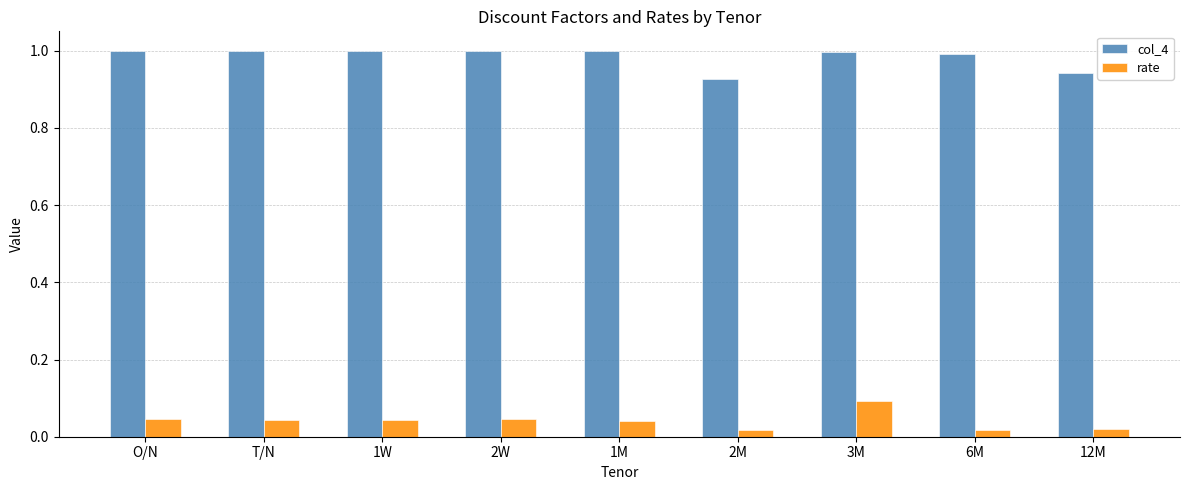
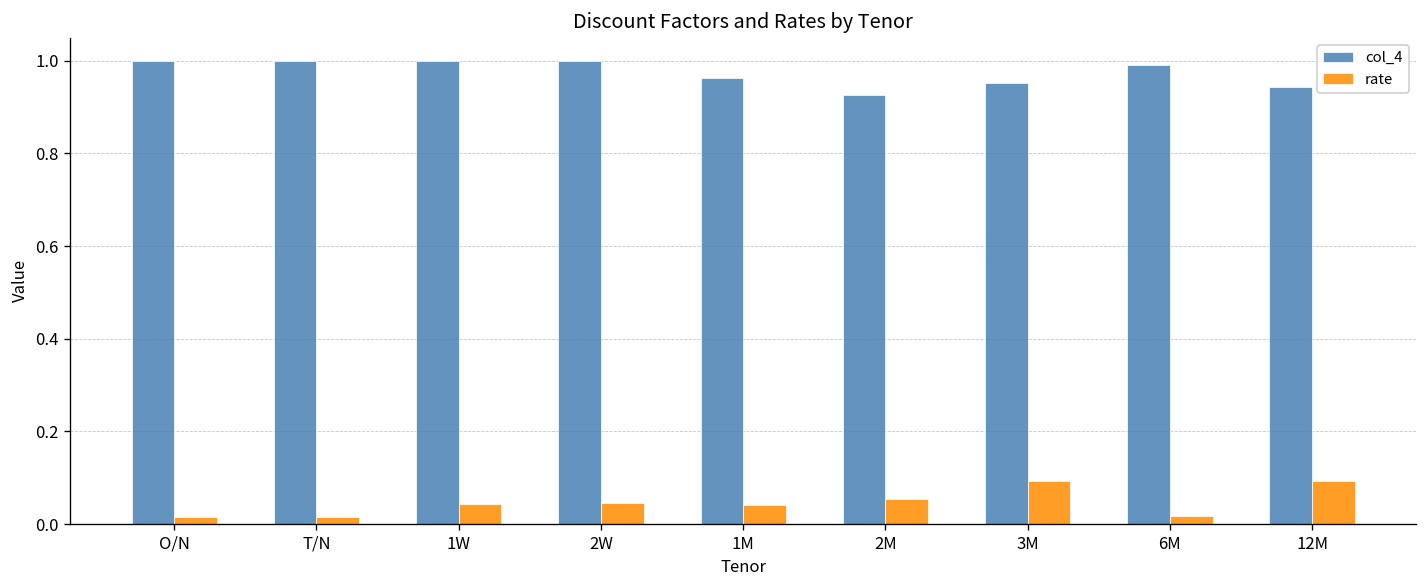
rate, O/N: 0.05 -> 0.01
rate, T/N: 0.04 -> 0.01
col_4, 1M: 1.00 -> 0.96
rate, 2M: 0.02 -> 0.05
col_4, 3M: 1.00 -> 0.95
rate, 12M: 0.02 -> 0.09
